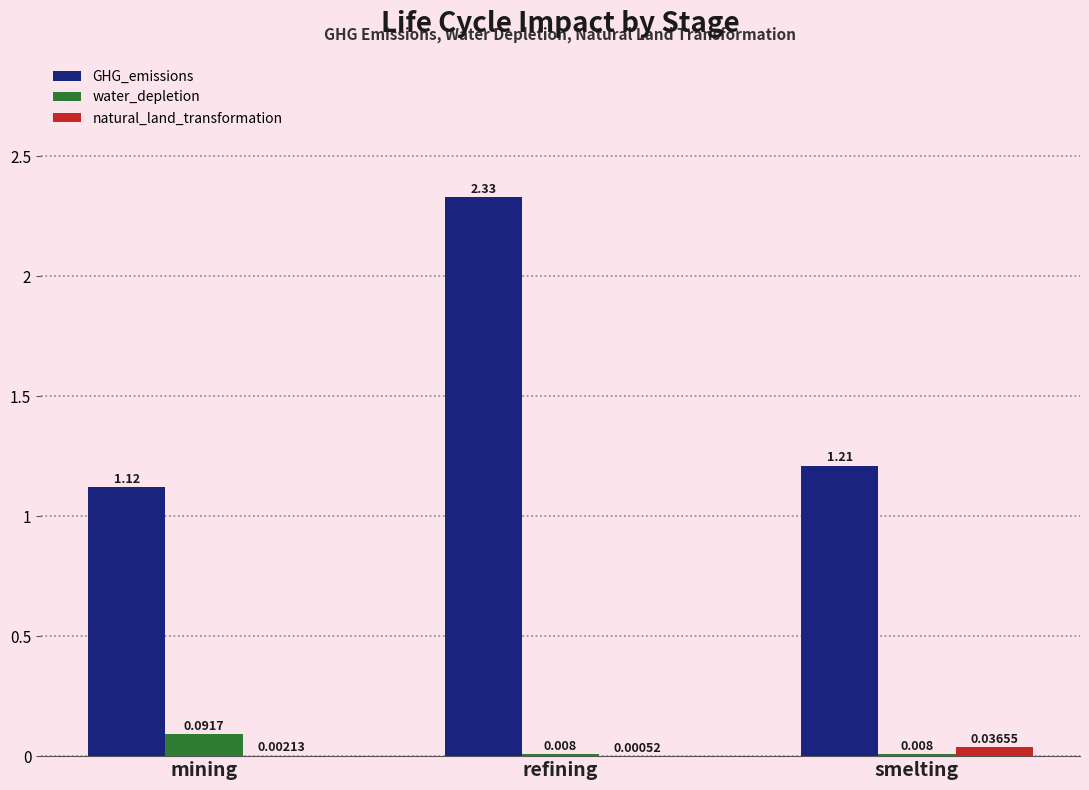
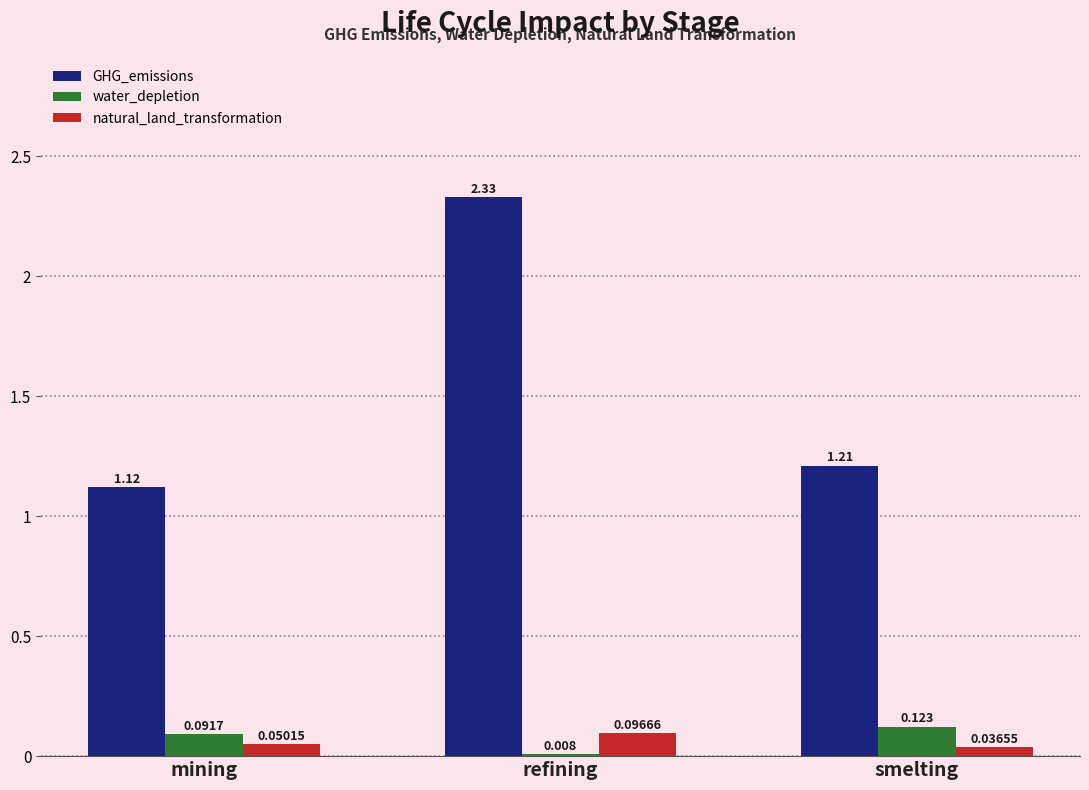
natural_land_transformation, mining: 0.00213 -> 0.05015
natural_land_transformation, refining: 0.00052 -> 0.09666
water_depletion, smelting: 0.008 -> 0.123
